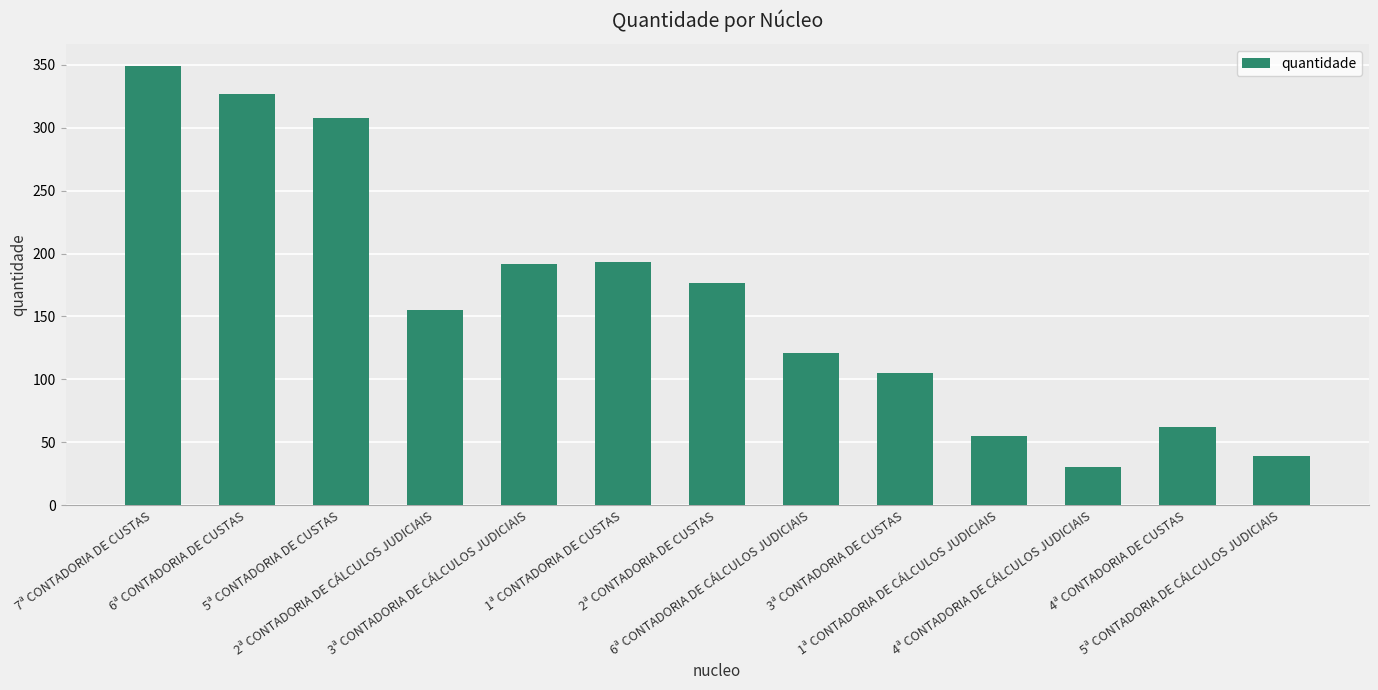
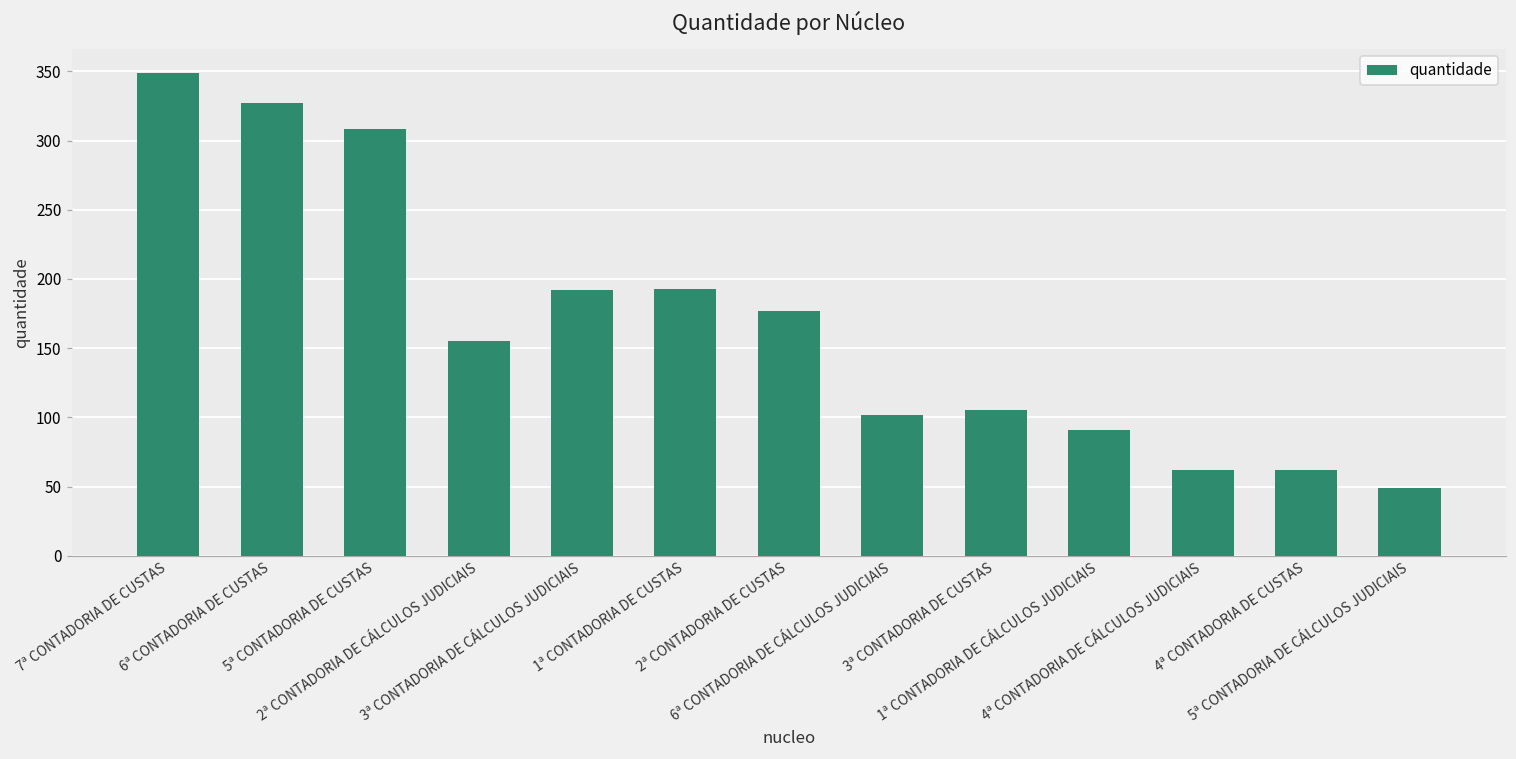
6ª CONTADORIA DE CÁLCULOS JUDICIAIS: 121 -> 102
1ª CONTADORIA DE CÁLCULOS JUDICIAIS: 55 -> 91
4ª CONTADORIA DE CÁLCULOS JUDICIAIS: 30 -> 62
5ª CONTADORIA DE CÁLCULOS JUDICIAIS: 39 -> 49
